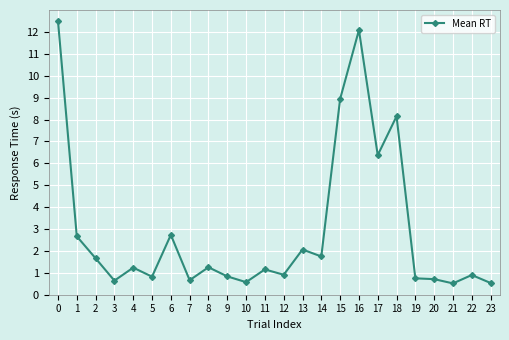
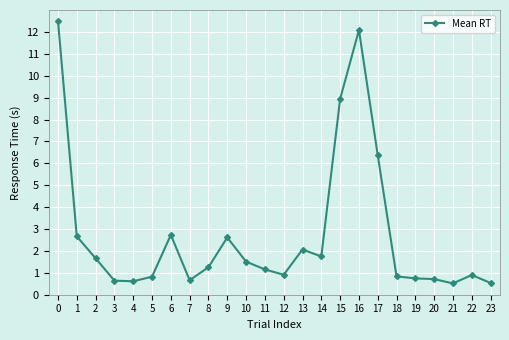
4: 1.2 -> 0.6
9: 0.8 -> 2.6
10: 0.6 -> 1.5
18: 8.1 -> 0.8
